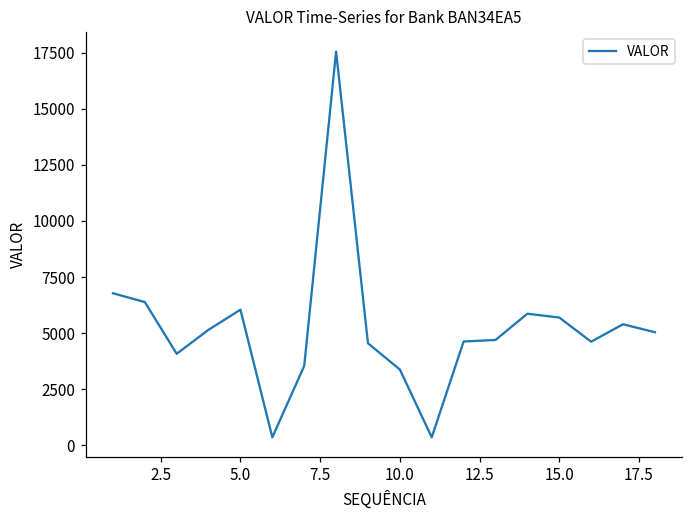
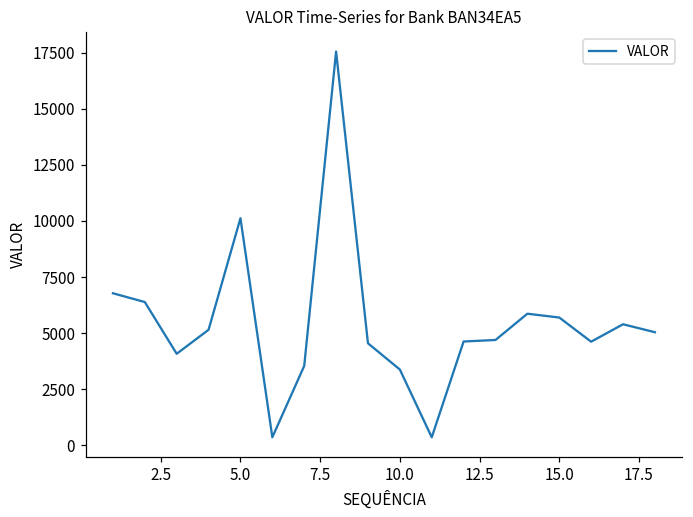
5.0: 6000 -> 10100
